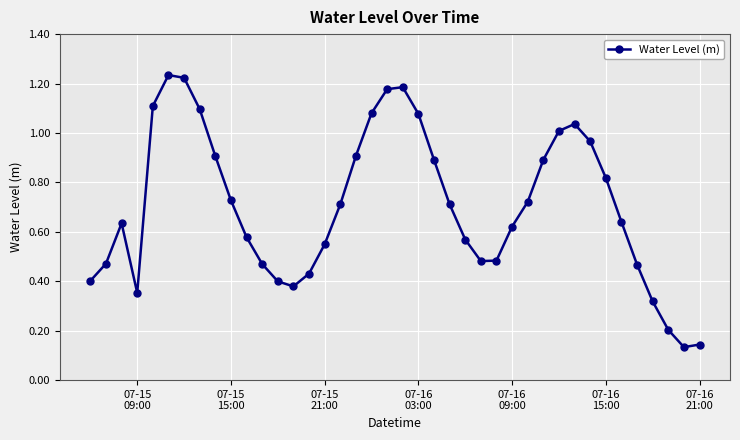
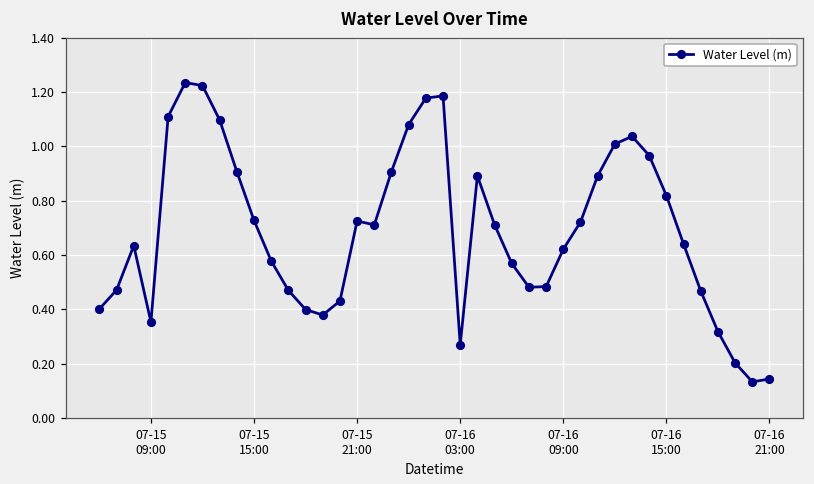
07-15 21:00: 0.55 -> 0.73
07-16 03:00: 1.08 -> 0.27
